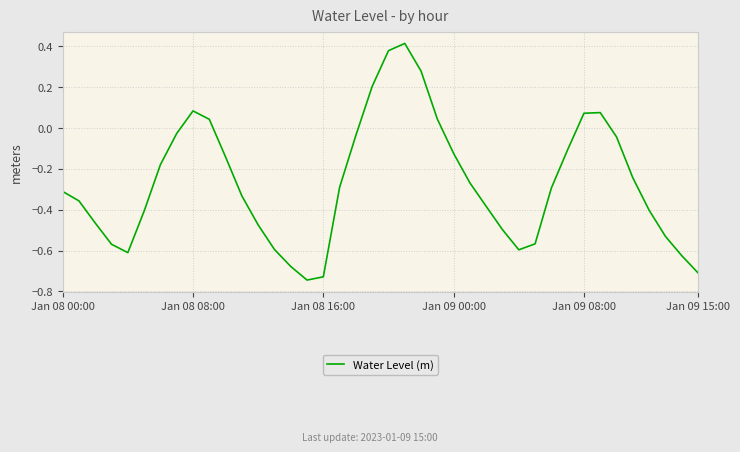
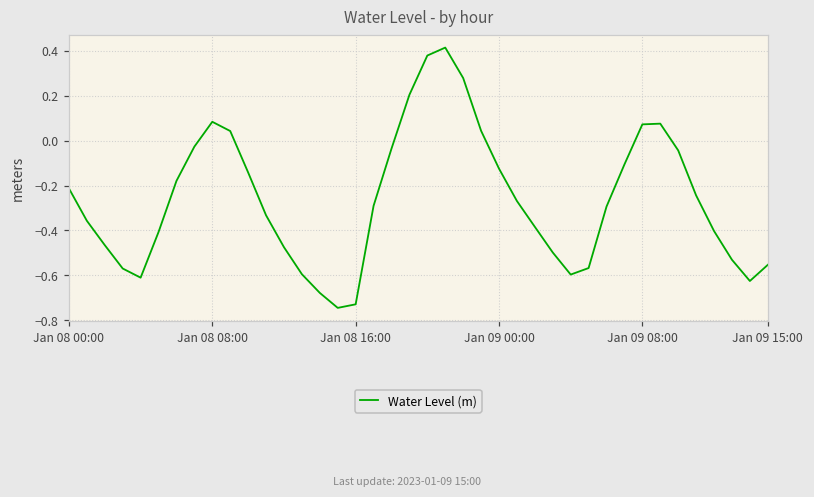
Jan 08 00:00: -0.31 -> -0.21
Jan 09 15:00: -0.71 -> -0.55
